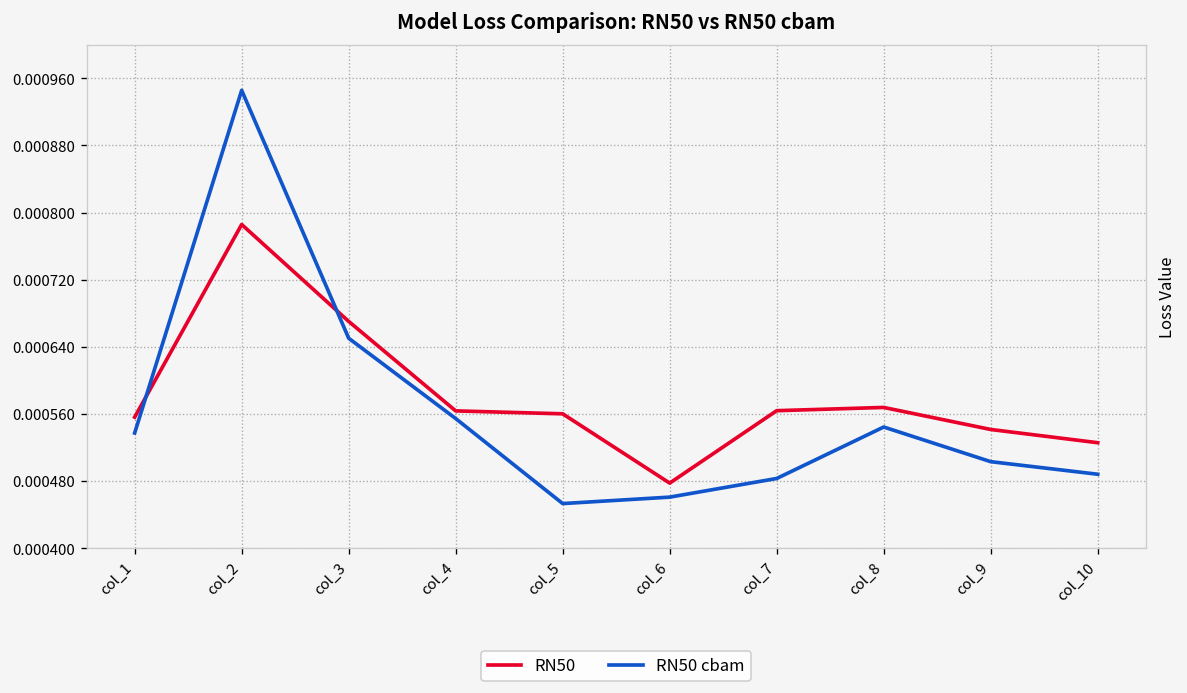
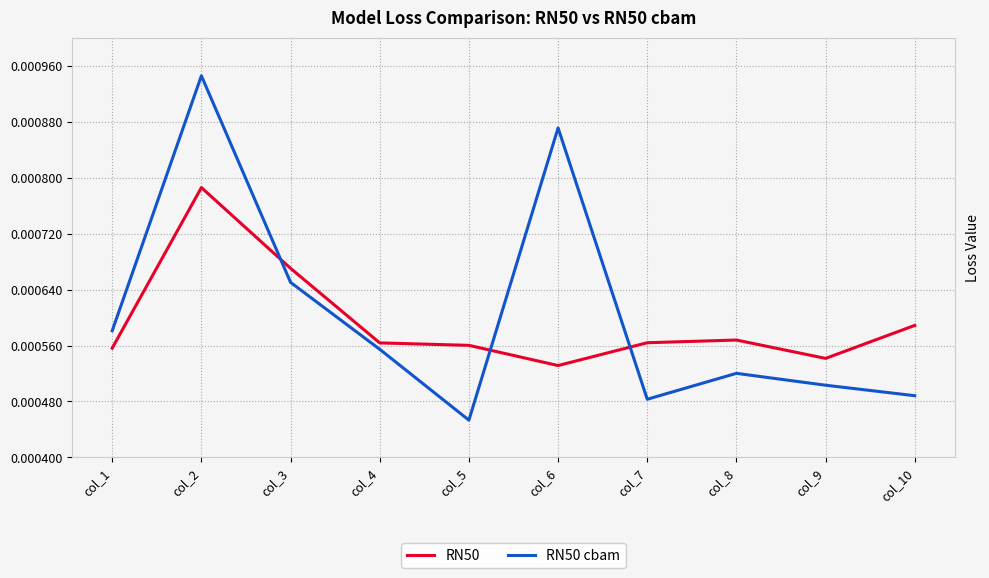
RN50 cbam, col_1: 0.00054 -> 0.00058
RN50, col_6: 0.00048 -> 0.00053
RN50 cbam, col_6: 0.00046 -> 0.00087
RN50 cbam, col_8: 0.00054 -> 0.00052
RN50, col_10: 0.00053 -> 0.00059
